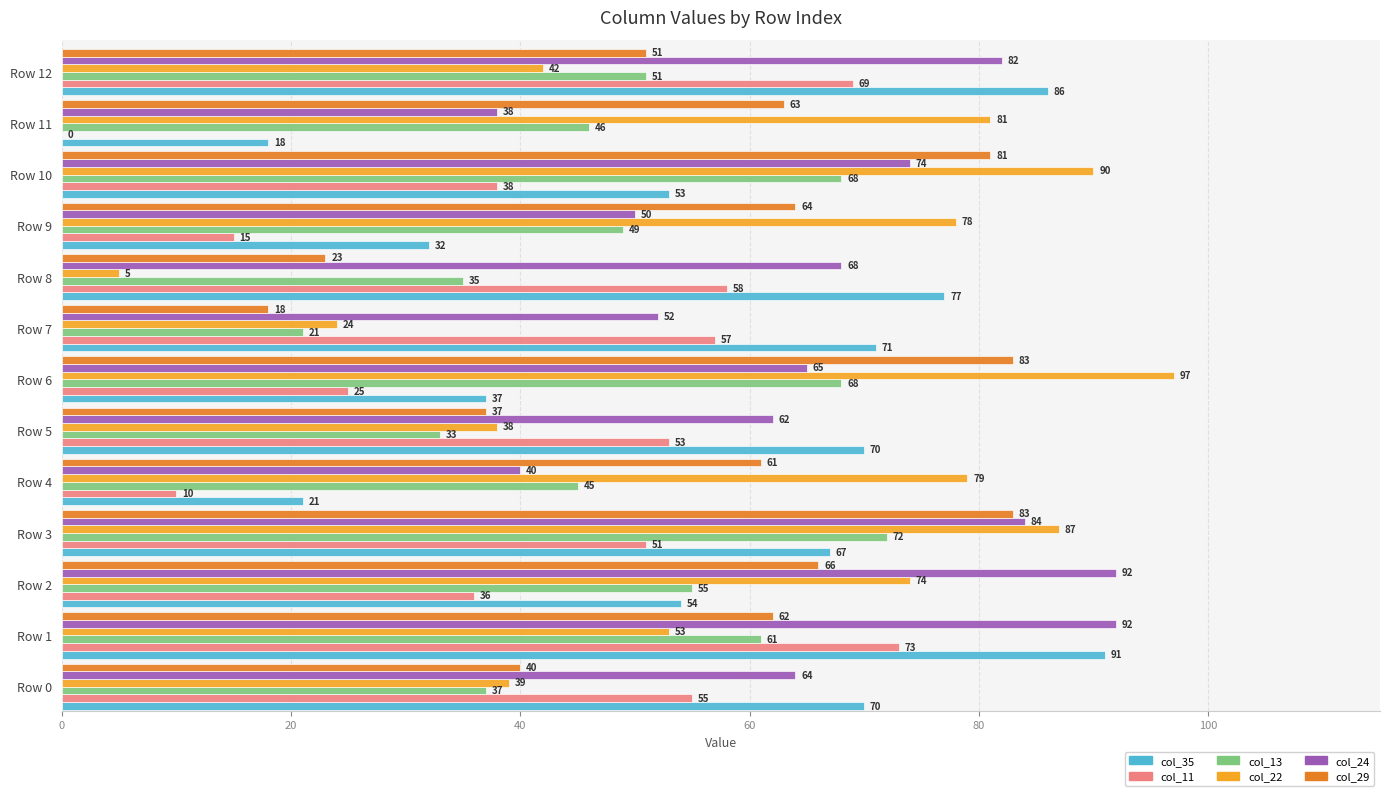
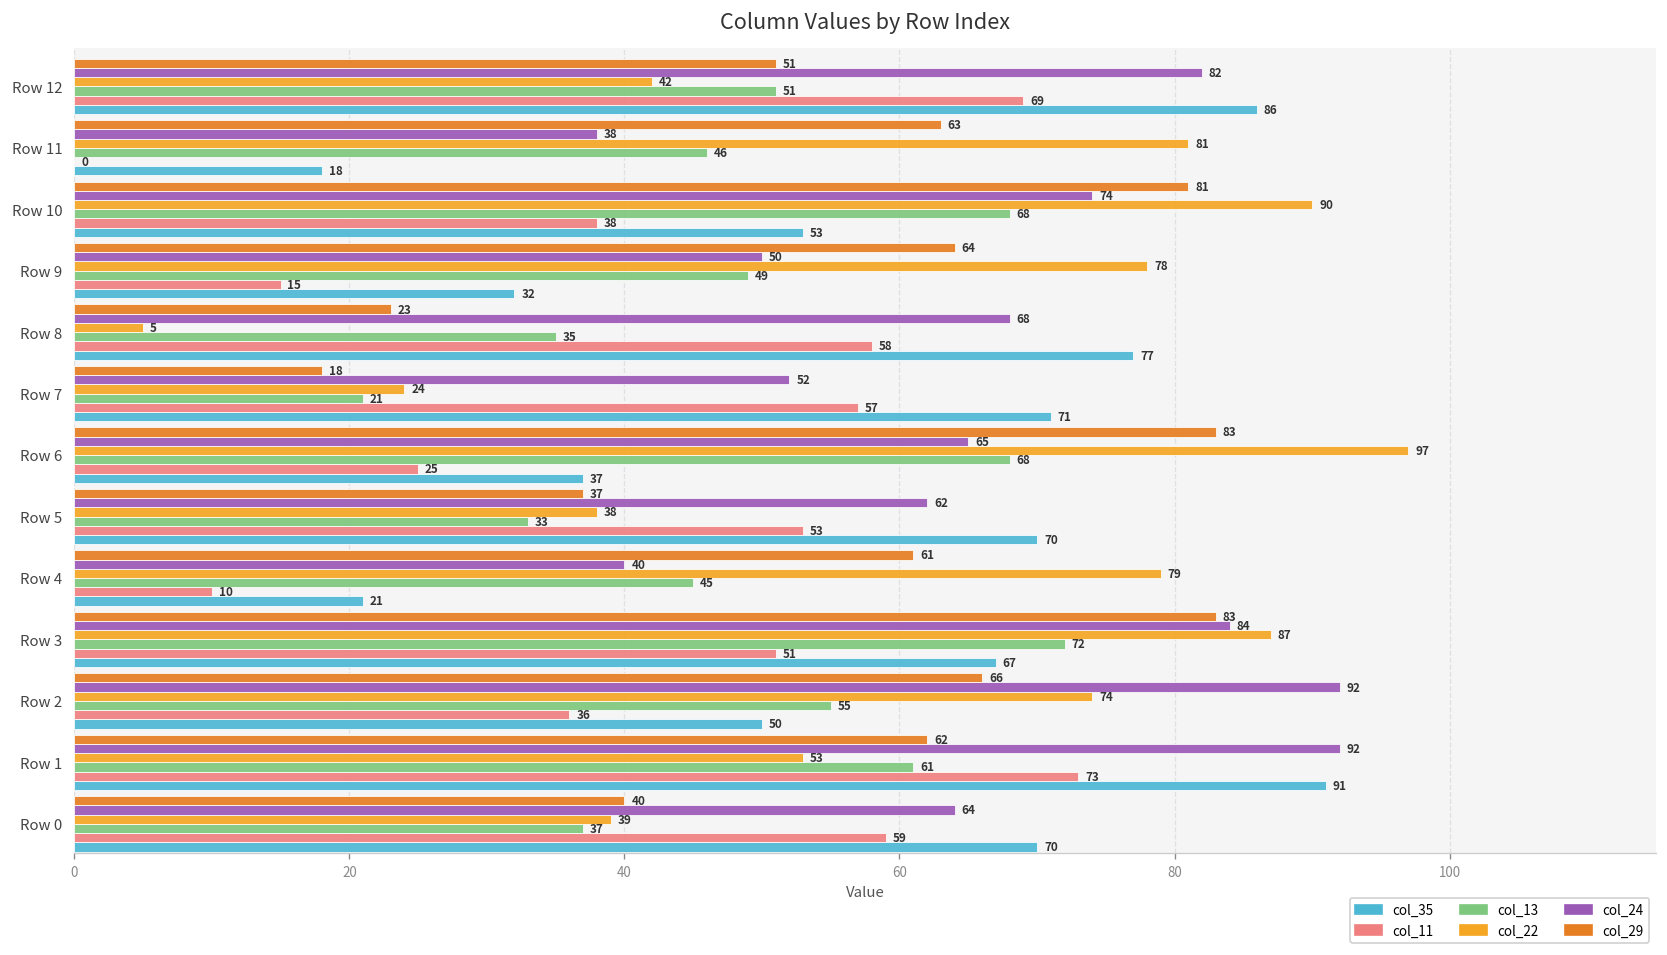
col_35, Row 2: 54 -> 50
col_11, Row 0: 55 -> 59
